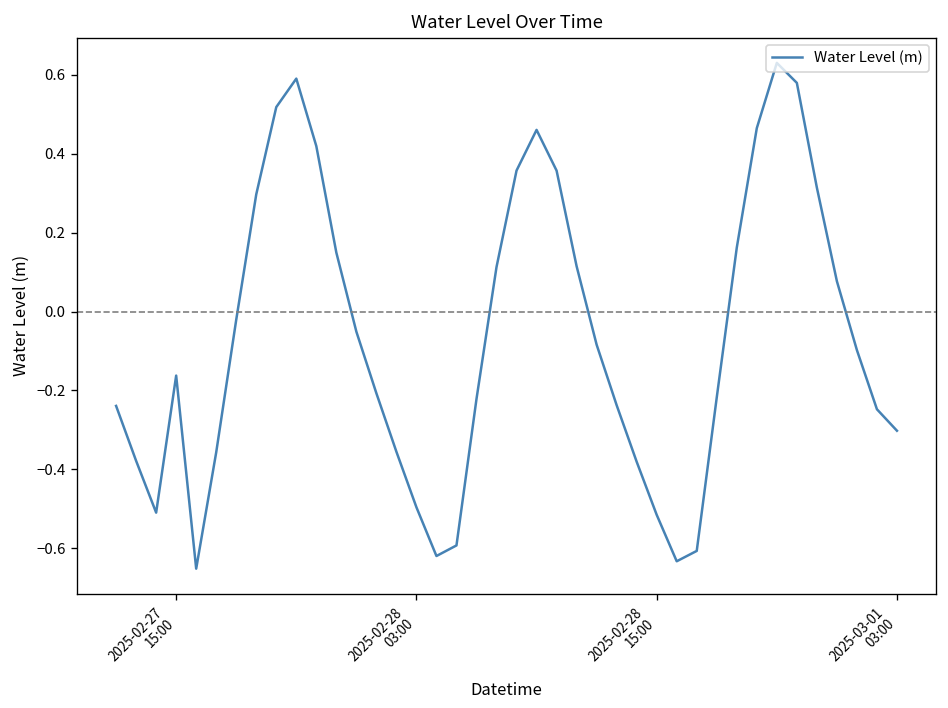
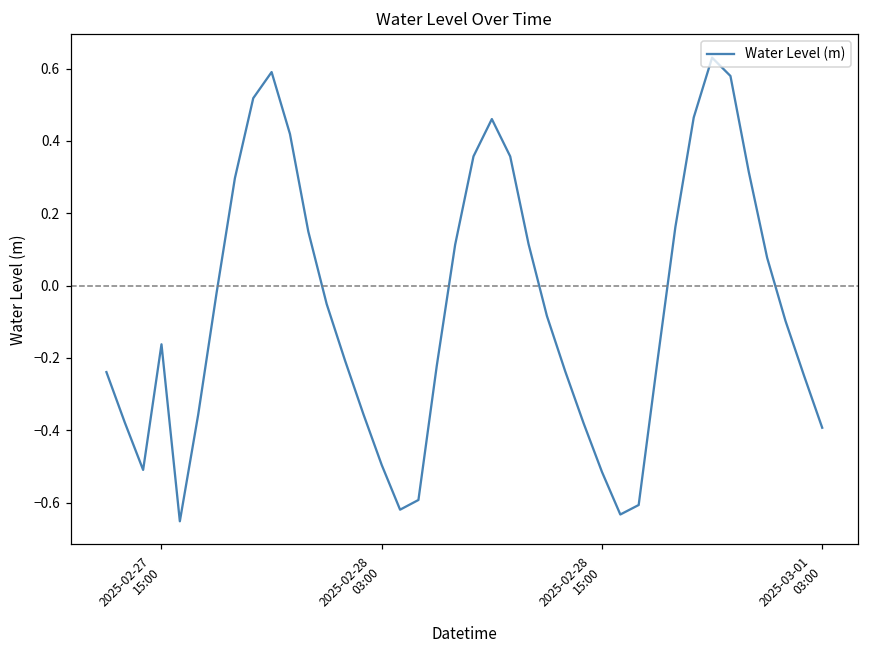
2025-03-01 03:00: -0.30 -> -0.39
